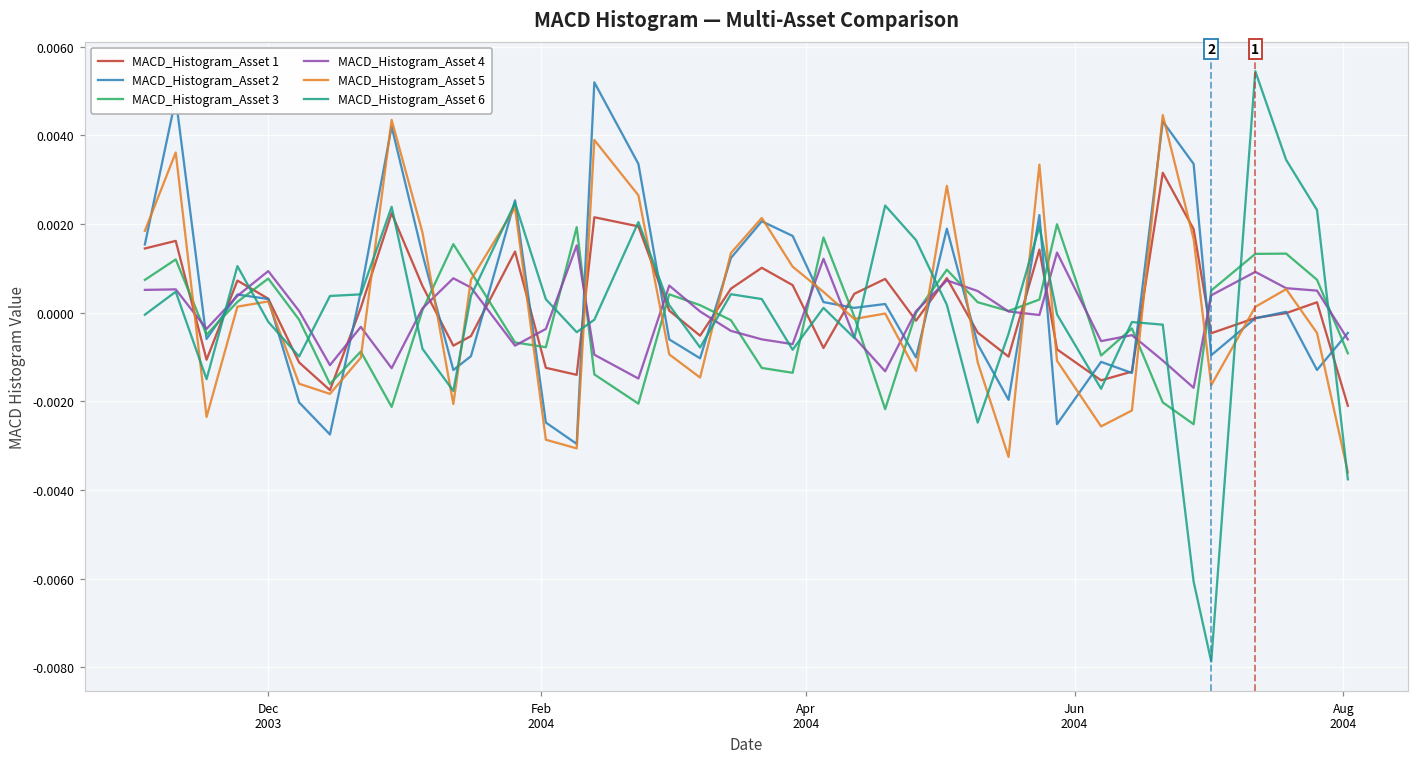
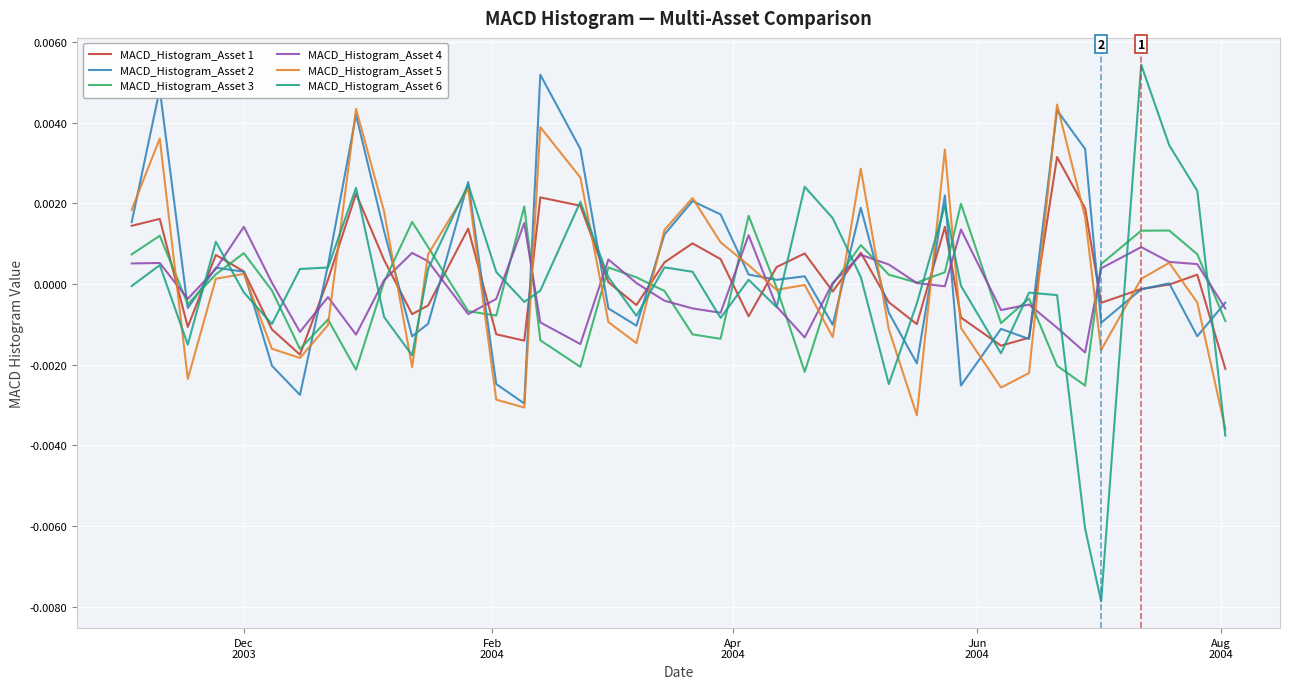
MACD_Histogram_Asset 4, Dec 2003: 0.0009 -> 0.0014
